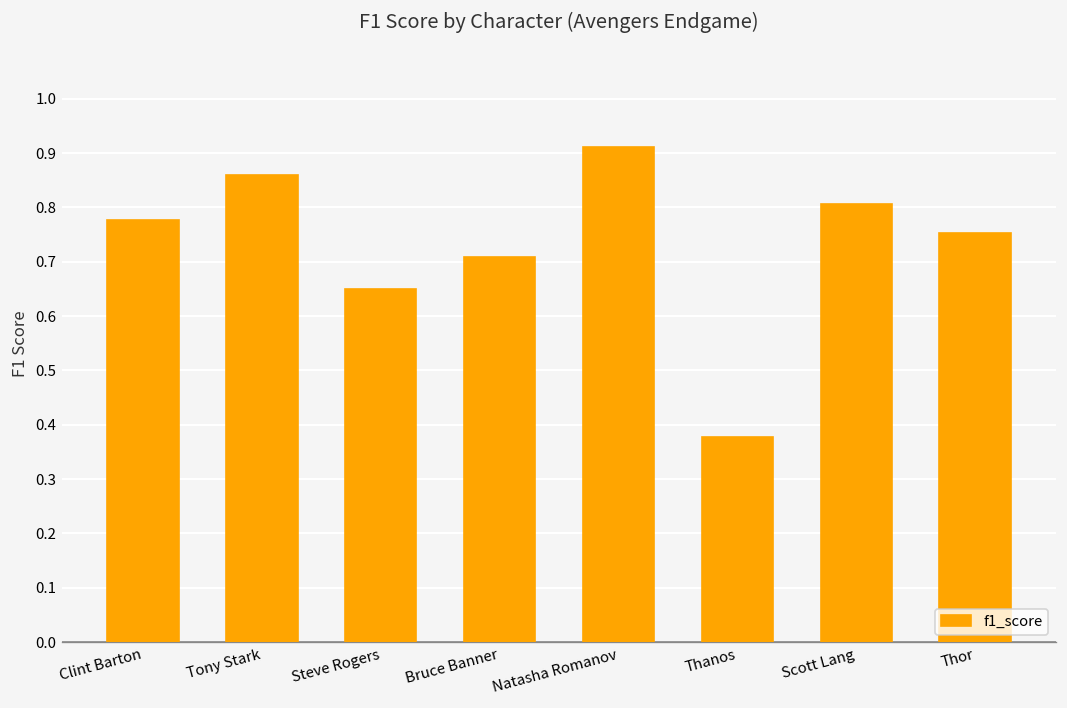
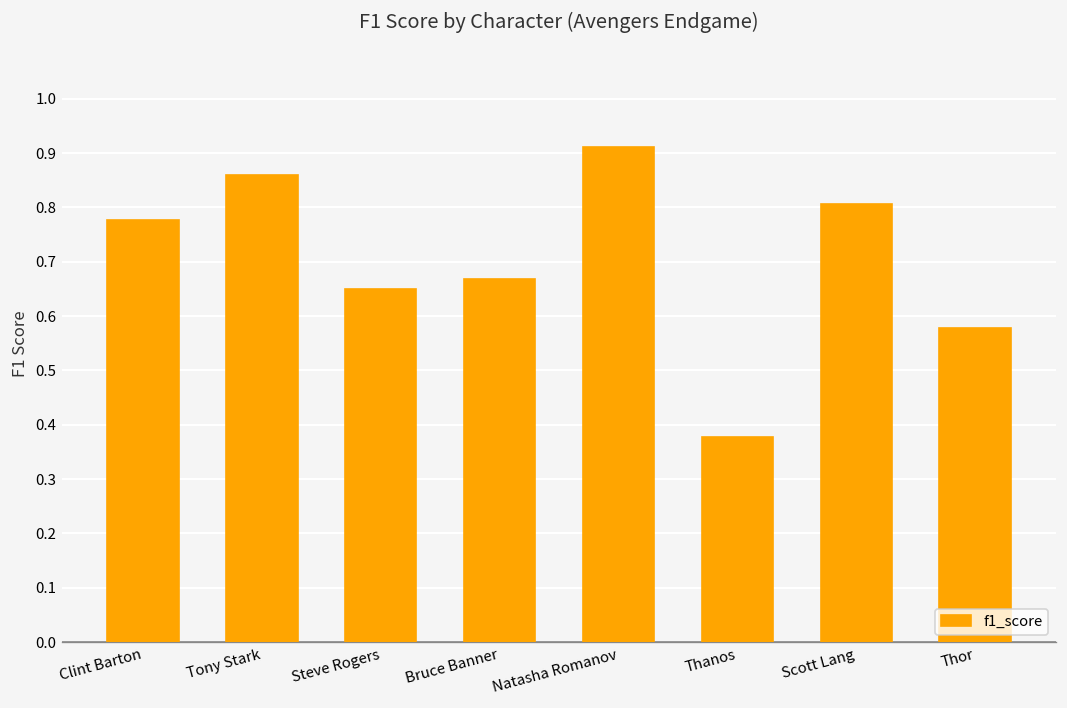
Bruce Banner: 0.71 -> 0.67
Thor: 0.75 -> 0.58
